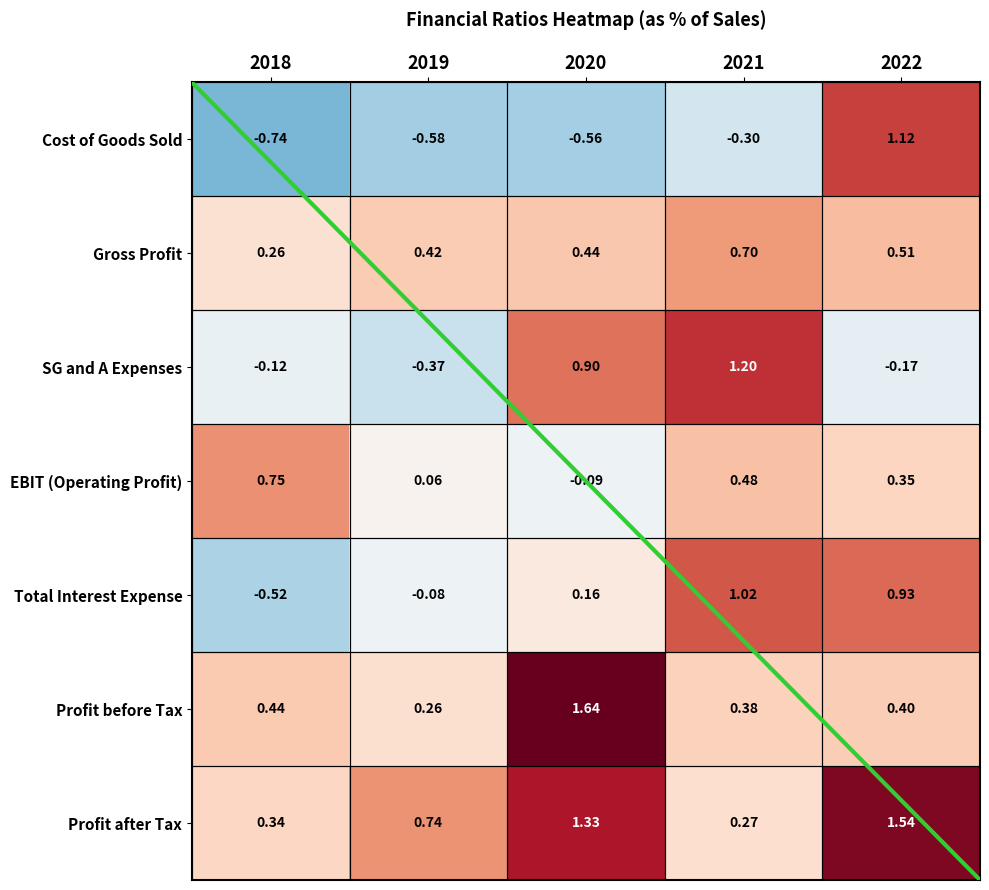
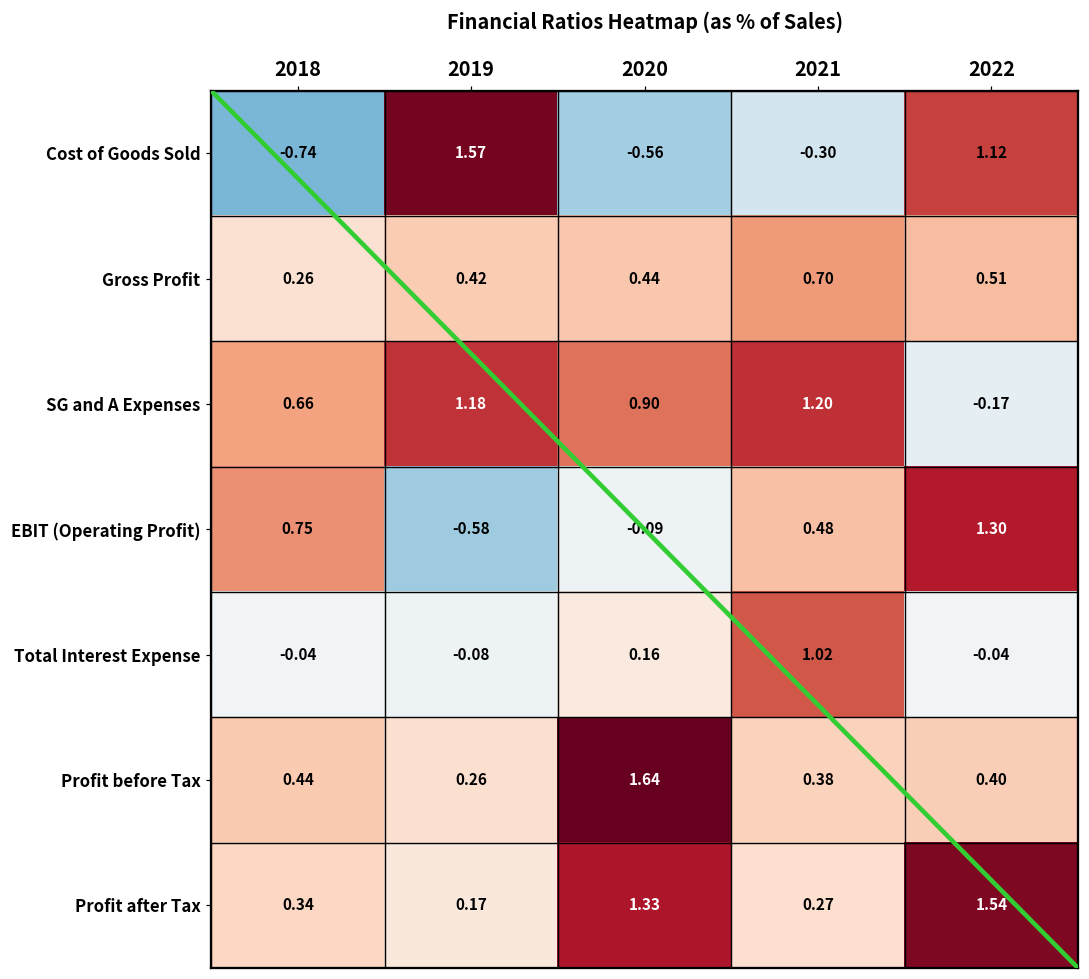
Cost of Goods Sold, 2019: -0.58 -> 1.57
SG and A Expenses, 2018: -0.12 -> 0.66
SG and A Expenses, 2019: -0.37 -> 1.18
EBIT (Operating Profit), 2019: 0.06 -> -0.58
EBIT (Operating Profit), 2022: 0.35 -> 1.30
Total Interest Expense, 2018: -0.52 -> -0.04
Total Interest Expense, 2022: 0.93 -> -0.04
Profit after Tax, 2019: 0.74 -> 0.17
